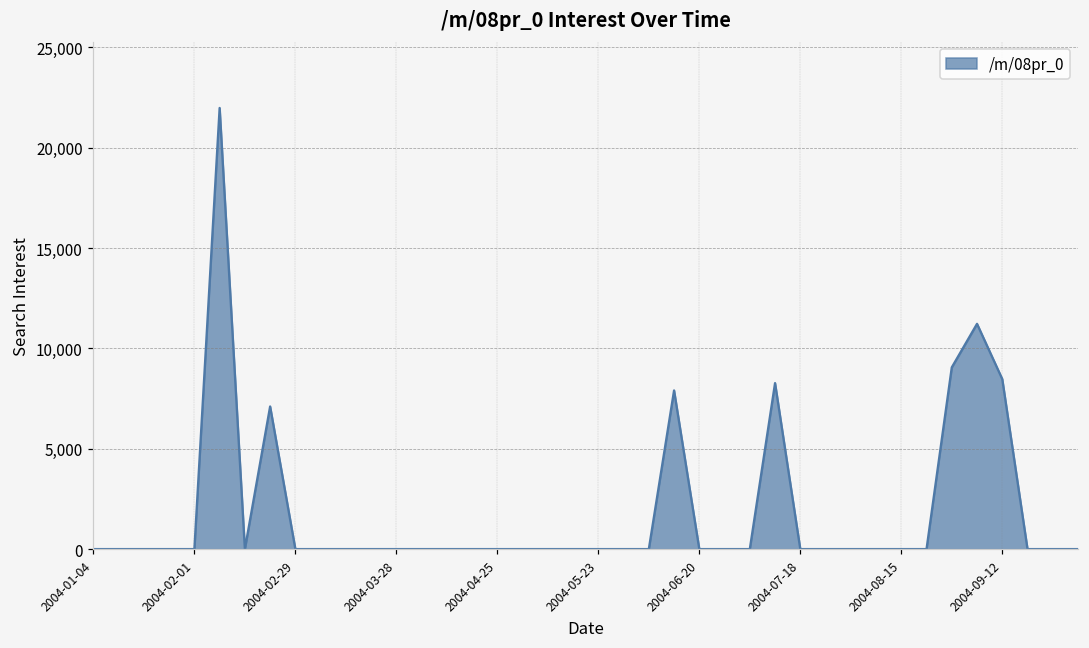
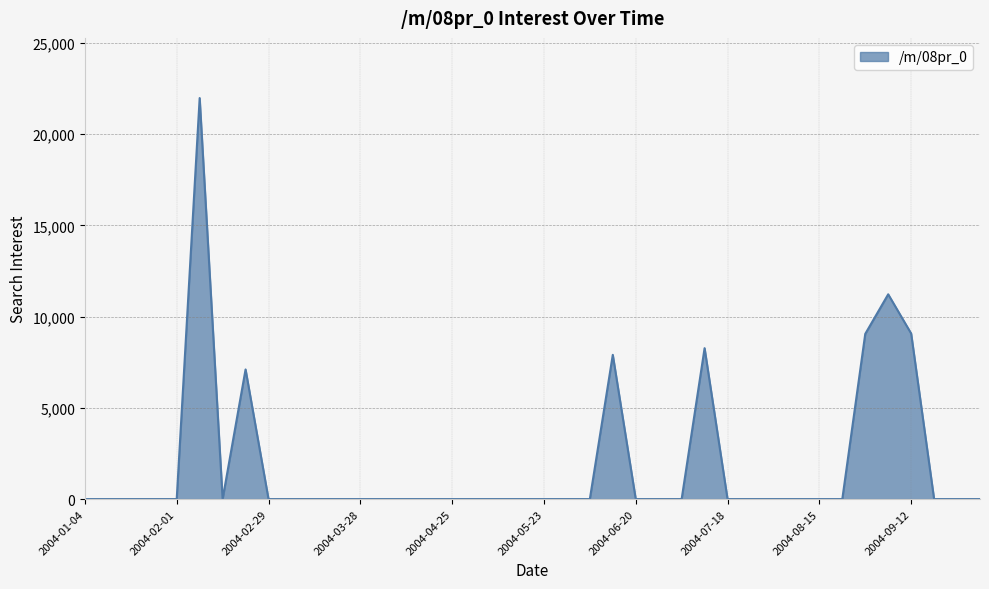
2004-09-12: 8,500 -> 9,100
